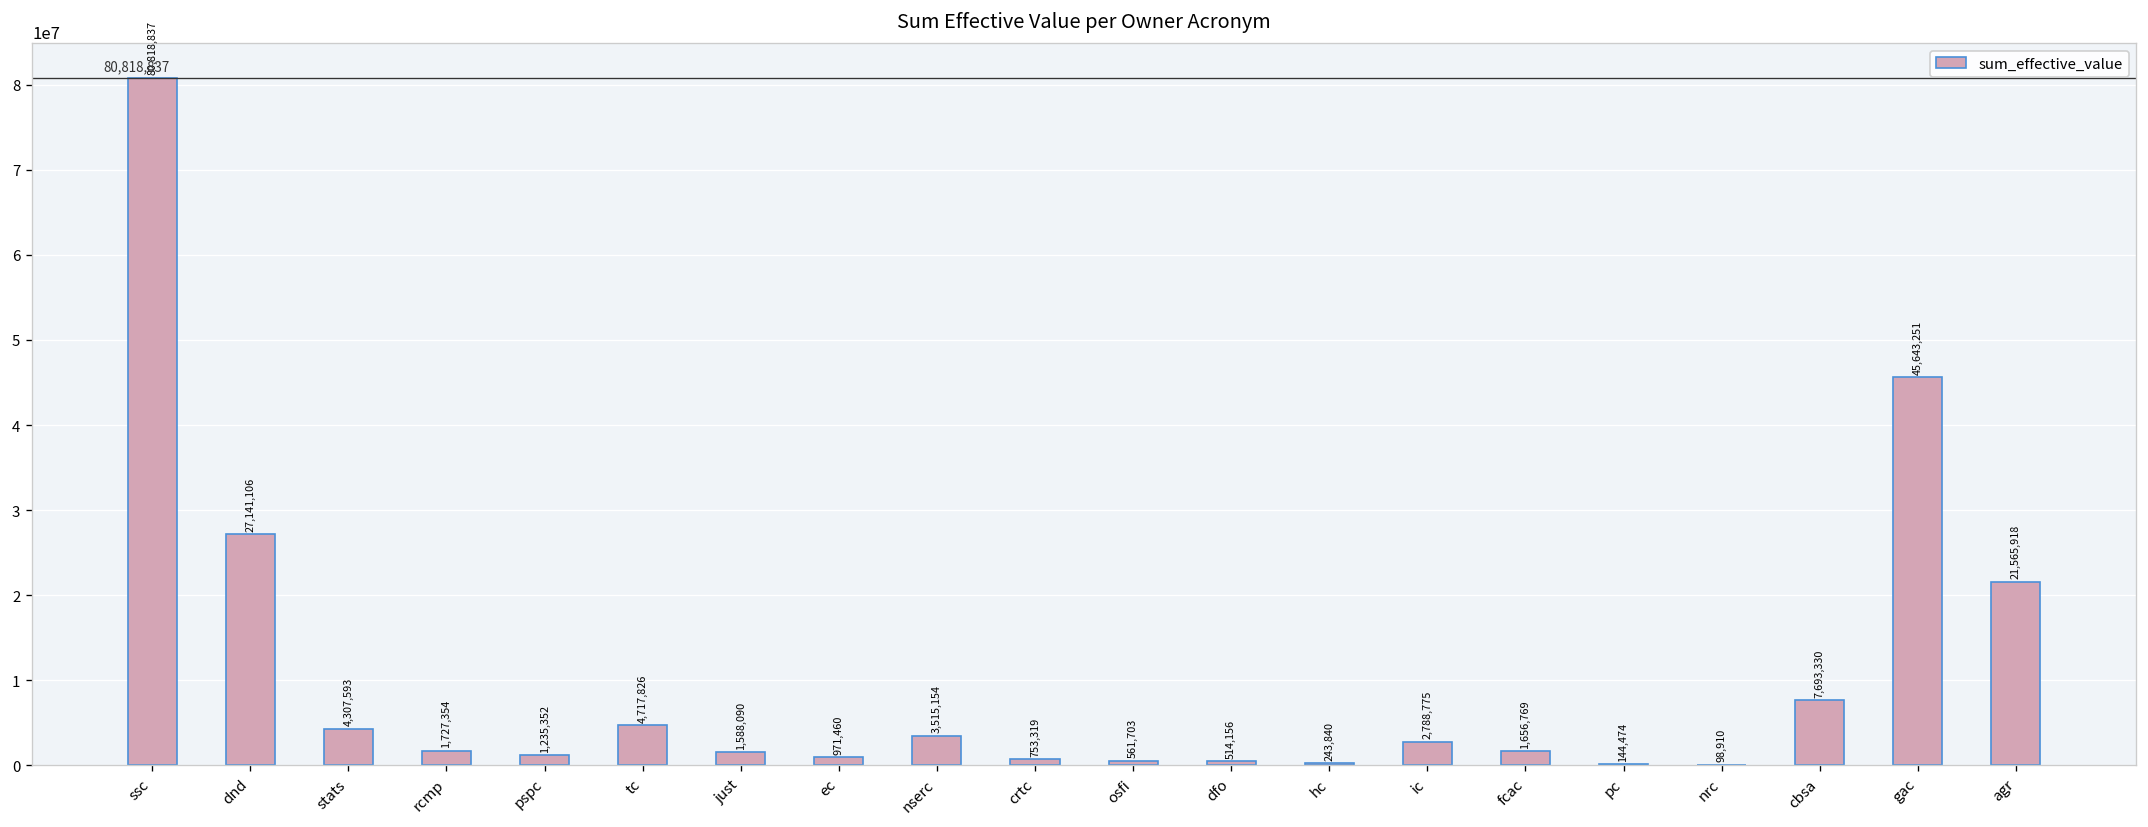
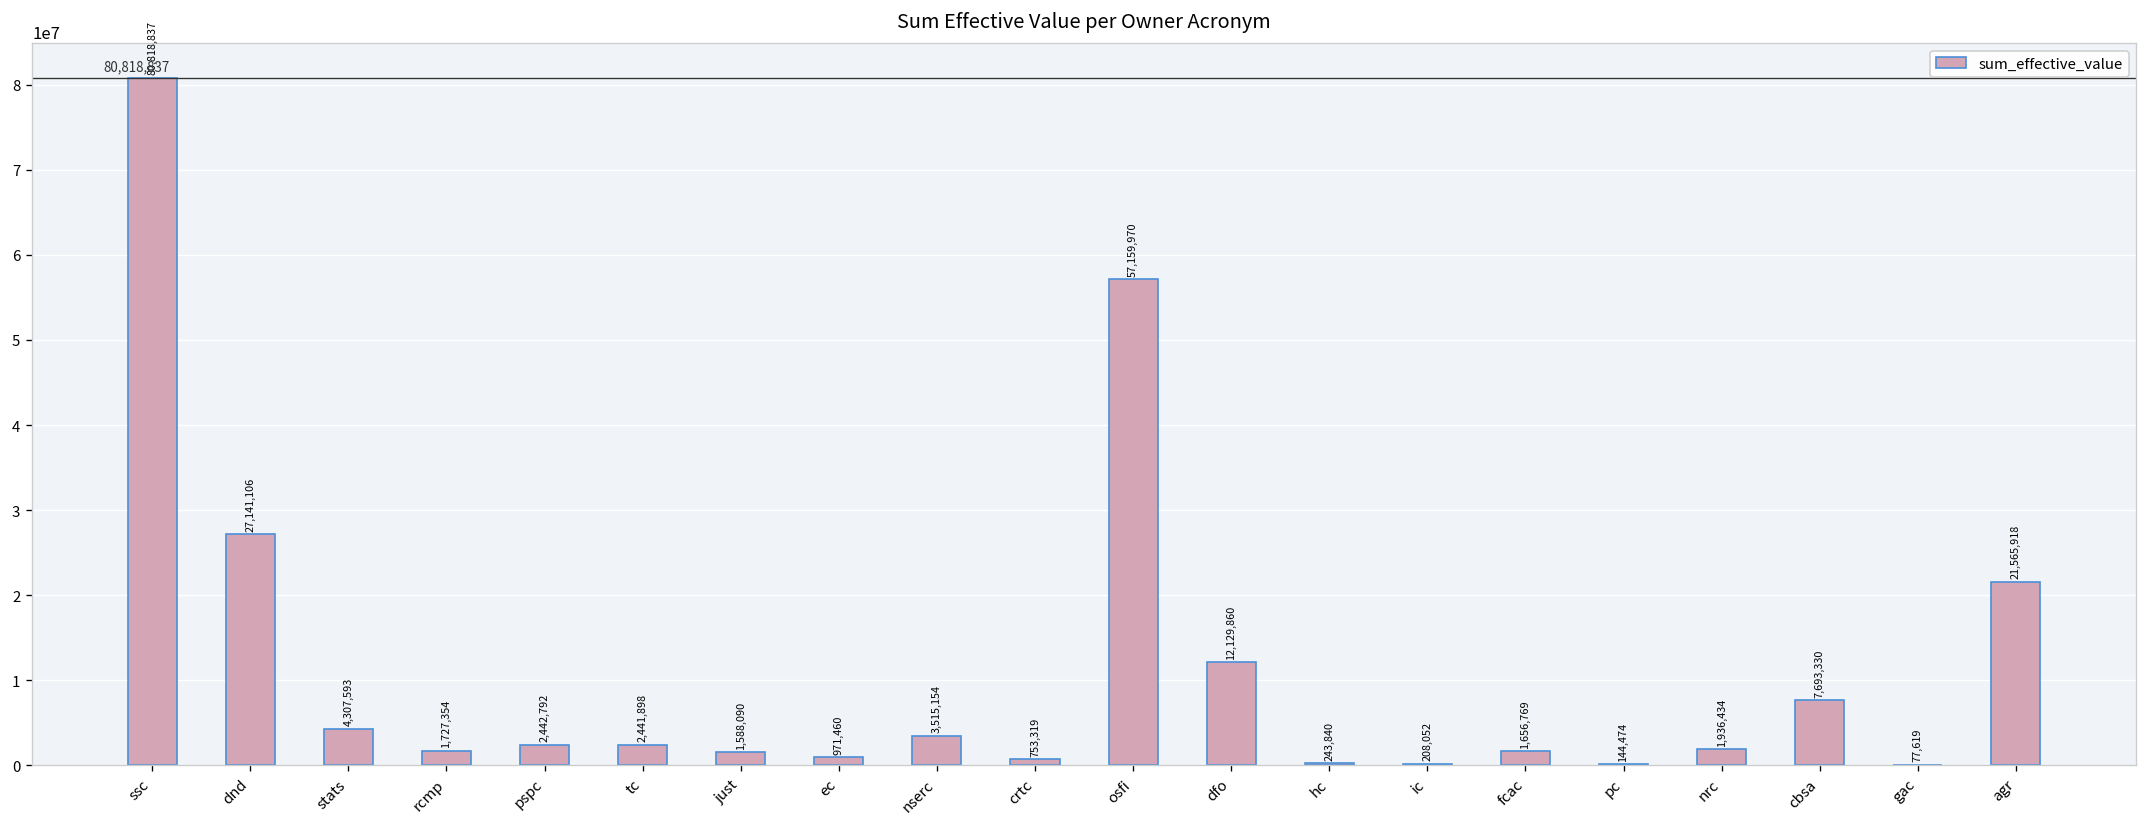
pspc: 1,235,352 -> 2,442,792
tc: 4,717,826 -> 2,441,898
osfi: 561,703 -> 57,159,970
dfo: 514,156 -> 12,129,860
ic: 2,788,775 -> 208,052
nrc: 98,910 -> 1,936,434
gac: 45,643,251 -> 77,619
